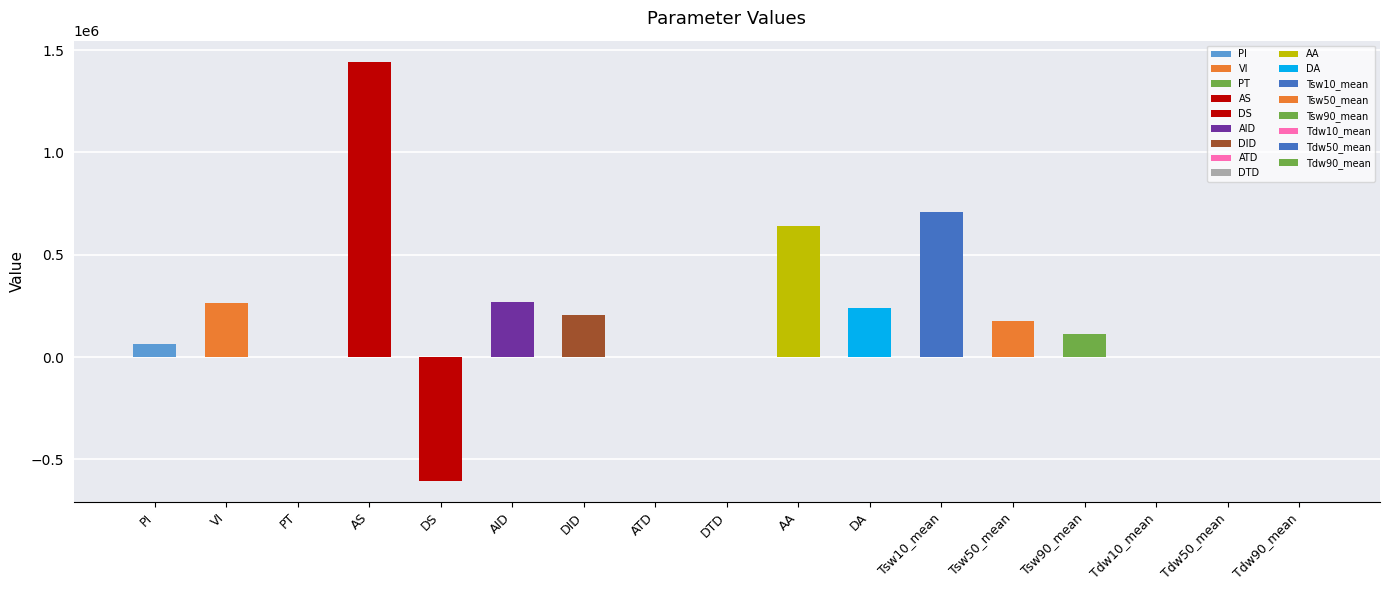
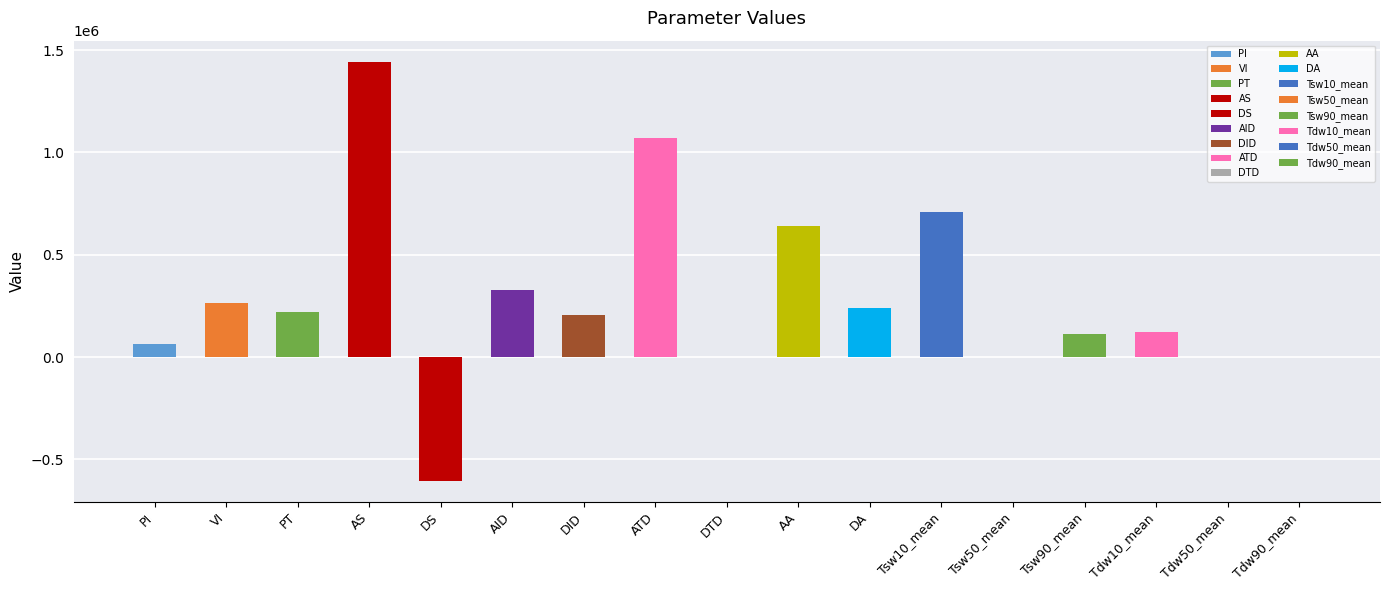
PT: 0 -> 220000
AID: 270000 -> 330000
ATD: 0 -> 1070000
Tsw50_mean: 170000 -> 0
Tdw10_mean: 0 -> 120000
